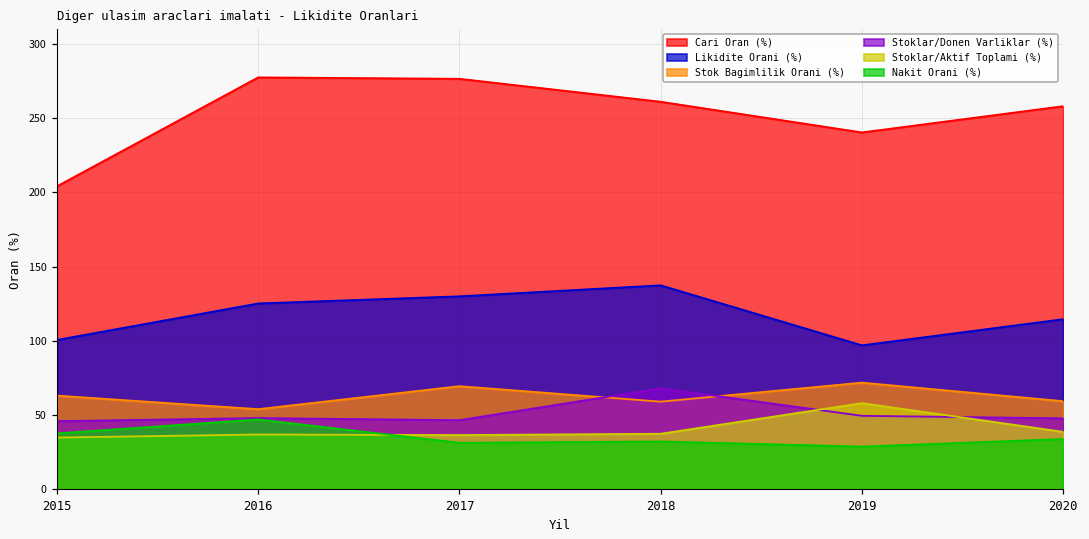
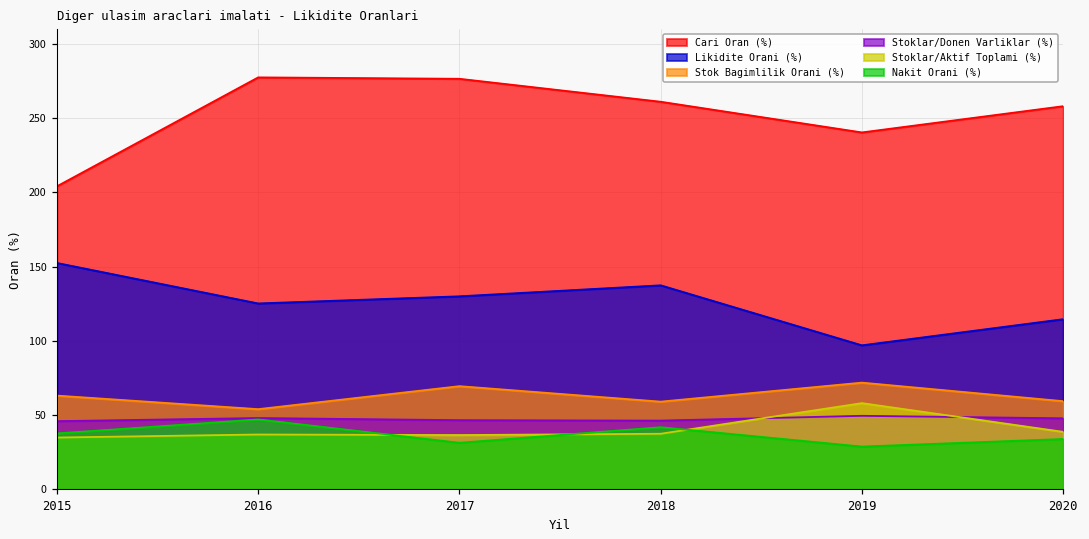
Likidite Orani (%), 2015: 101 -> 152
Stoklar/Donen Varliklar (%), 2018: 68 -> 46
Nakit Orani (%), 2018: 32 -> 42
